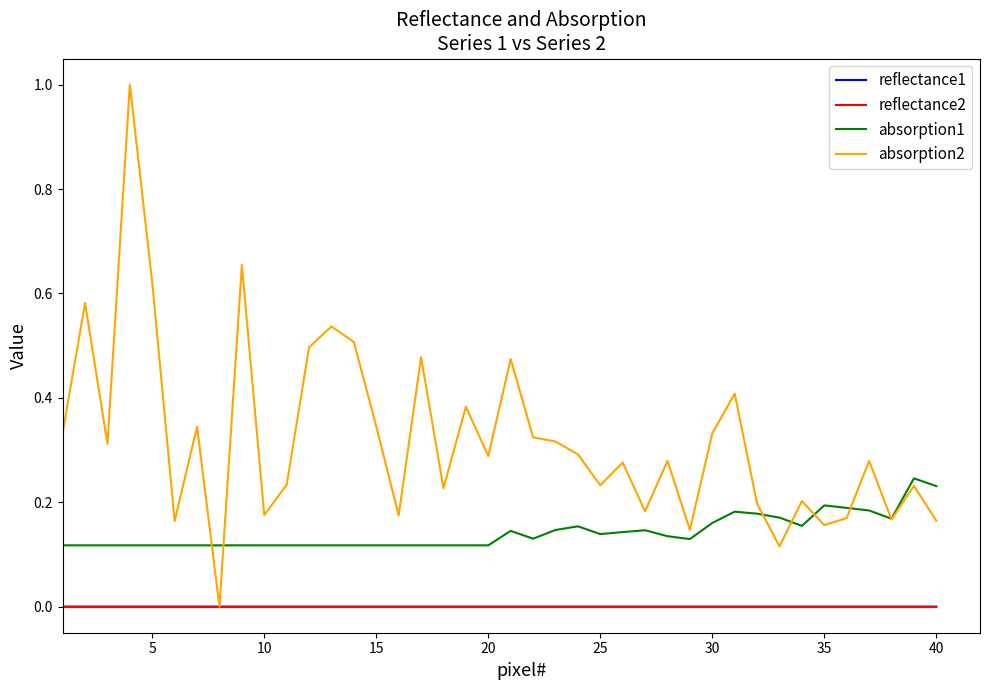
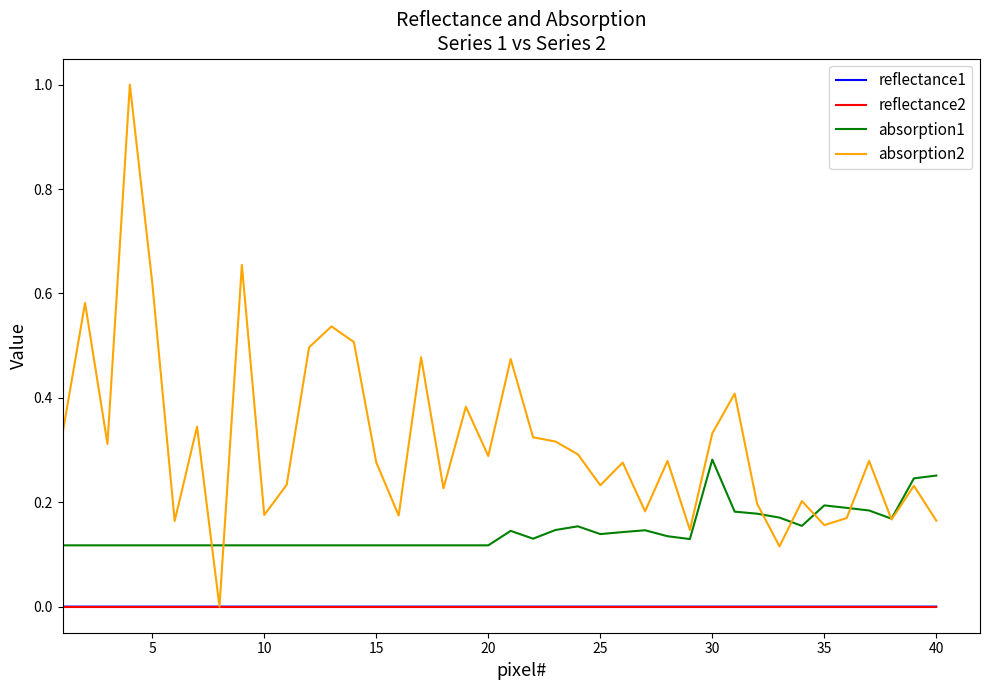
absorption2, 15: 0.35 -> 0.28
absorption1, 30: 0.16 -> 0.28
absorption1, 40: 0.23 -> 0.25
